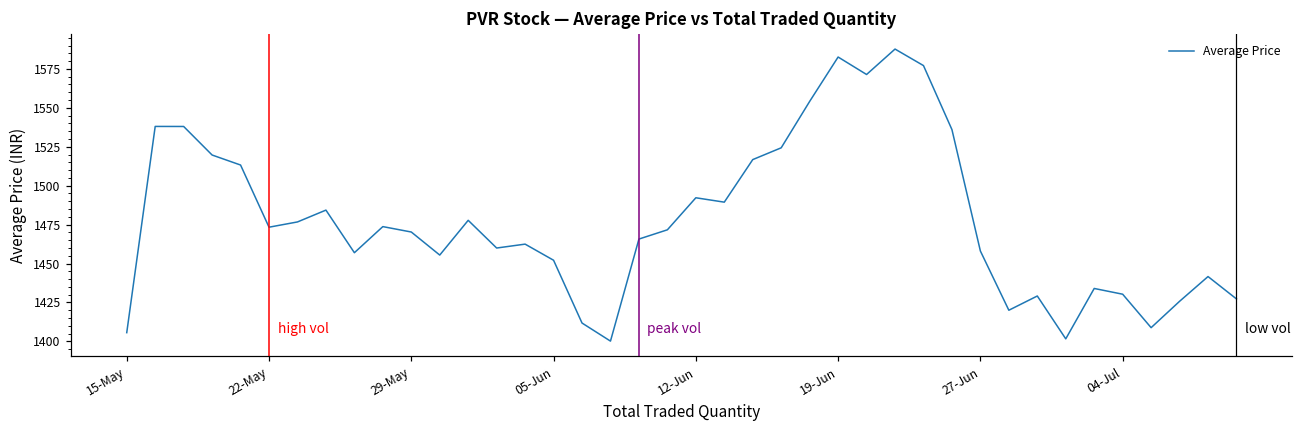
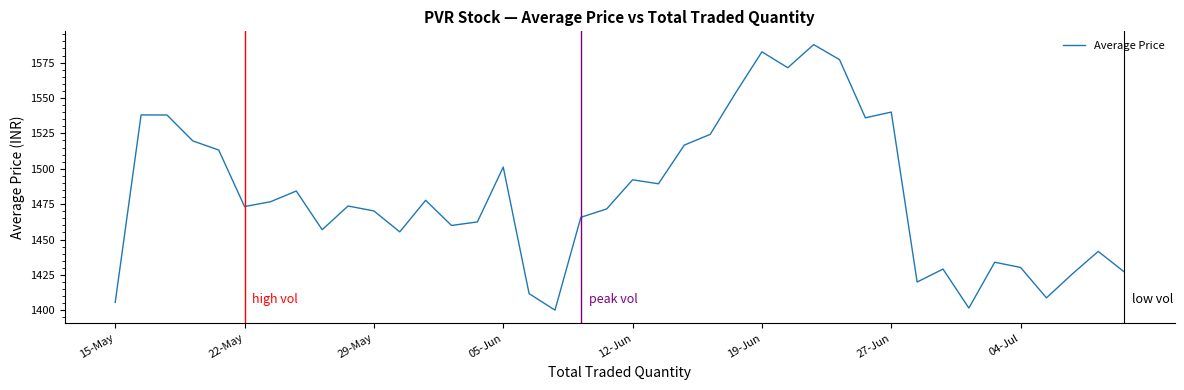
05-Jun: 1452 -> 1501
27-Jun: 1458 -> 1540
